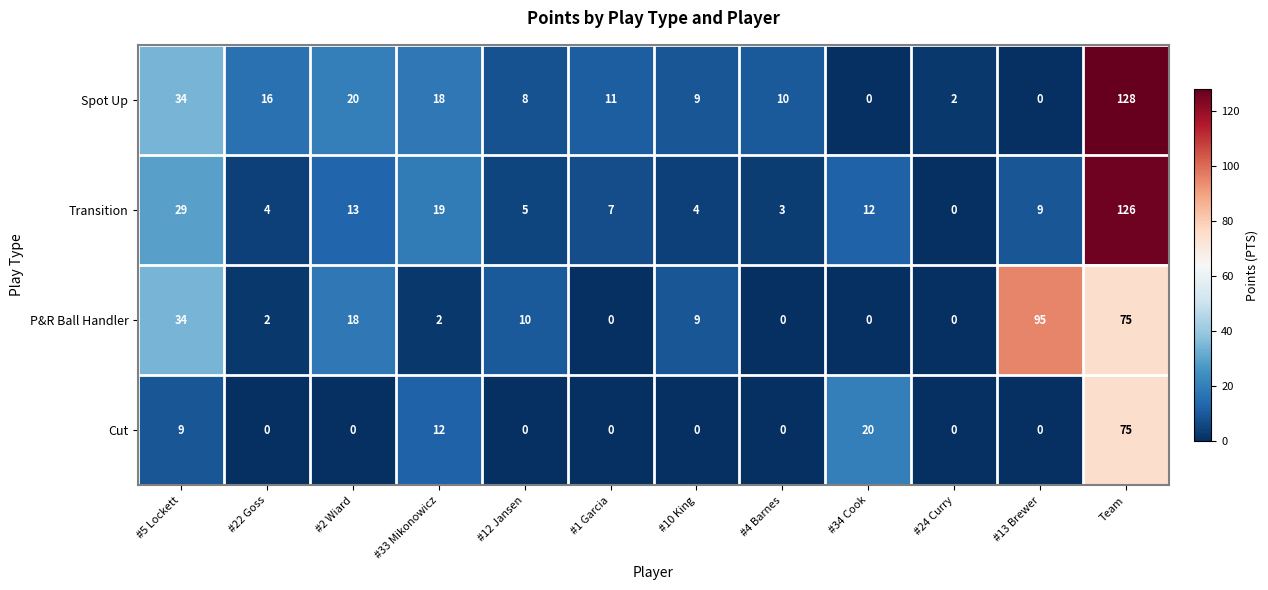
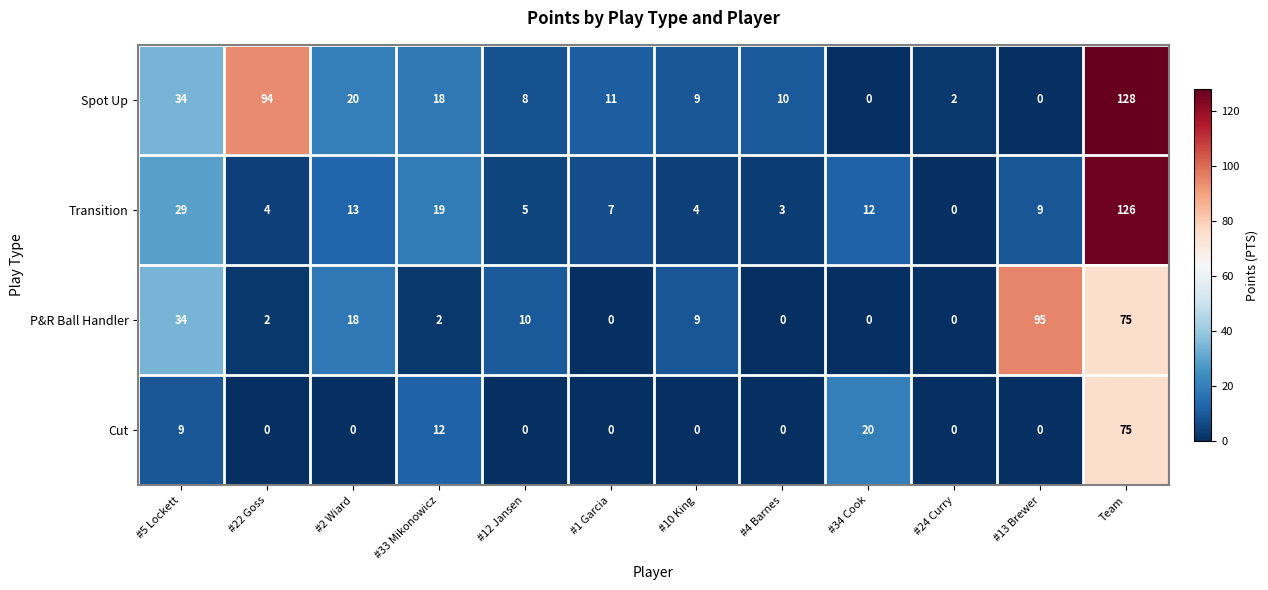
Spot Up, #22 Goss: 16 -> 94
